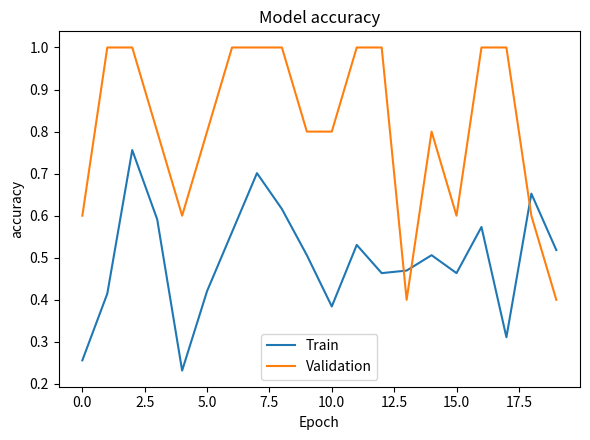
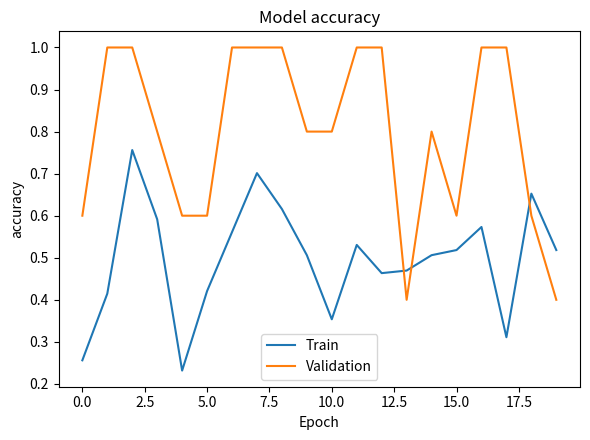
Validation, 5.0: 0.80 -> 0.60
Train, 10.0: 0.38 -> 0.35
Train, 15.0: 0.46 -> 0.52
